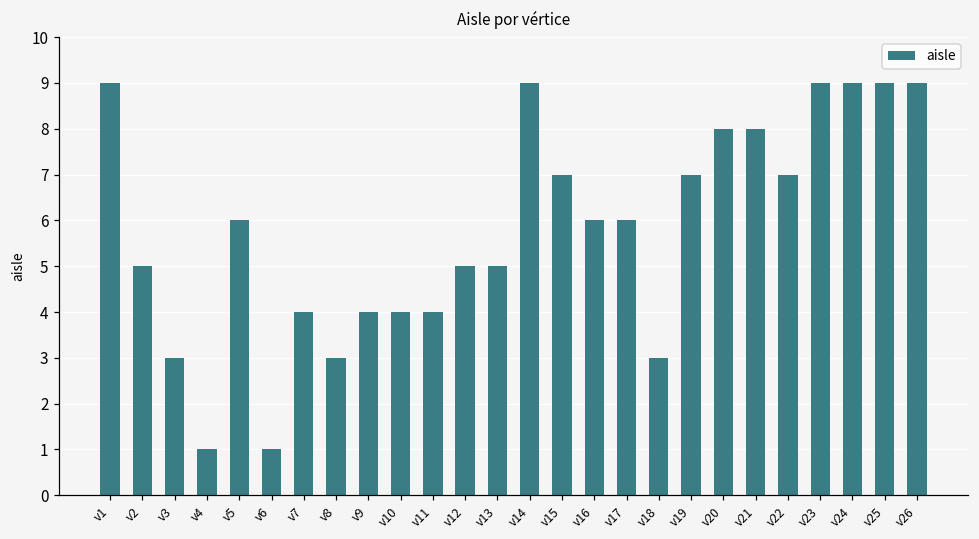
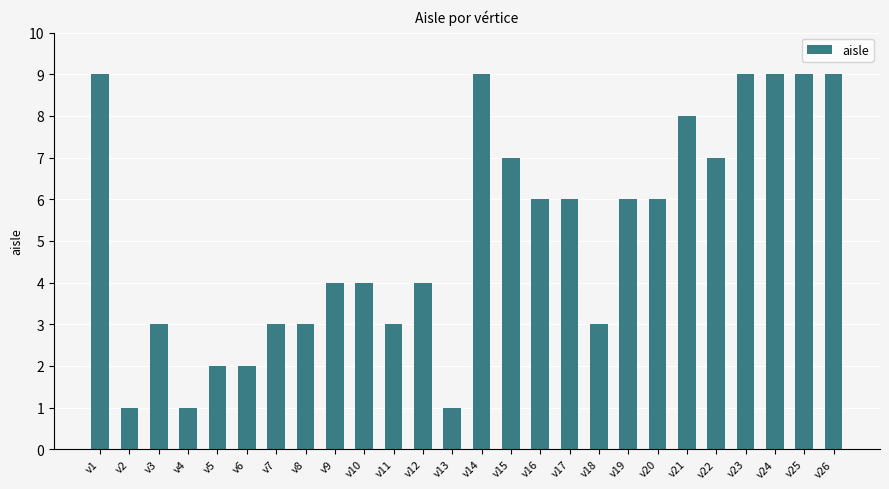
v2: 5 -> 1
v5: 6 -> 2
v6: 1 -> 2
v7: 4 -> 3
v11: 4 -> 3
v12: 5 -> 4
v13: 5 -> 1
v19: 7 -> 6
v20: 8 -> 6
